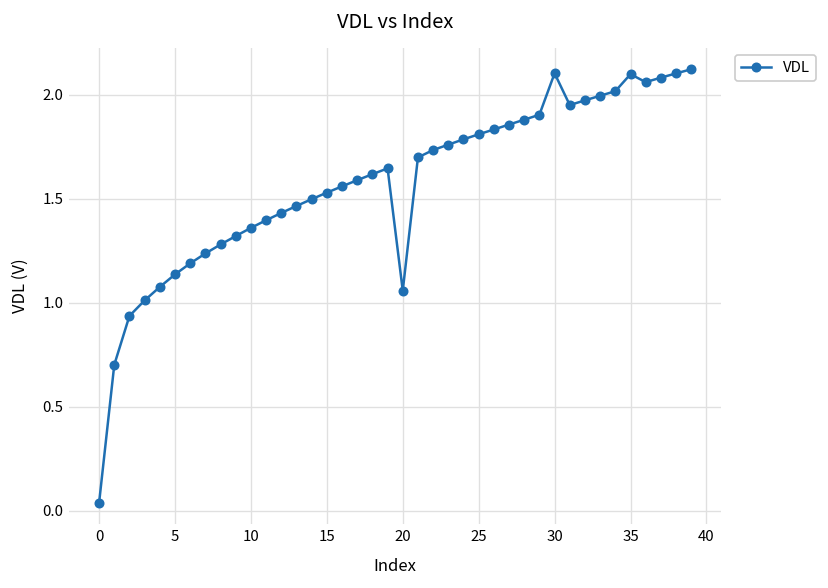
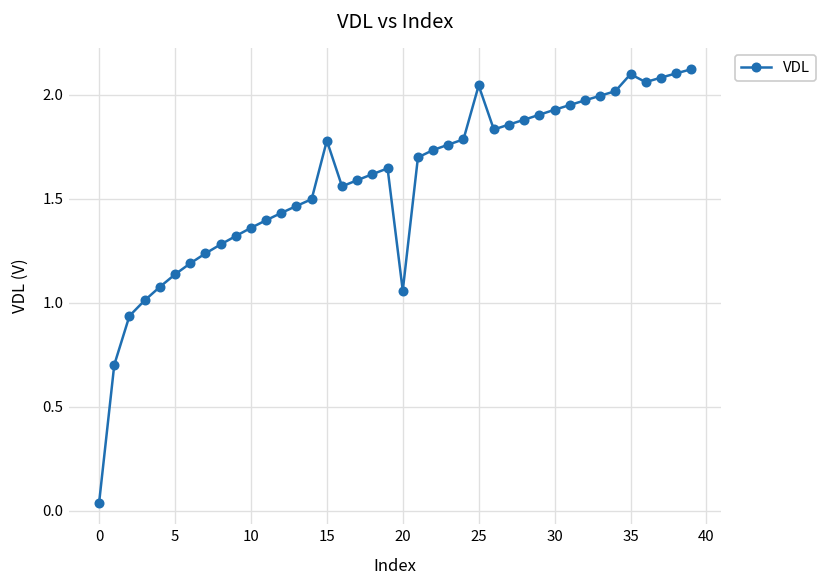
15: 1.53 -> 1.78
25: 1.81 -> 2.05
30: 2.10 -> 1.93
